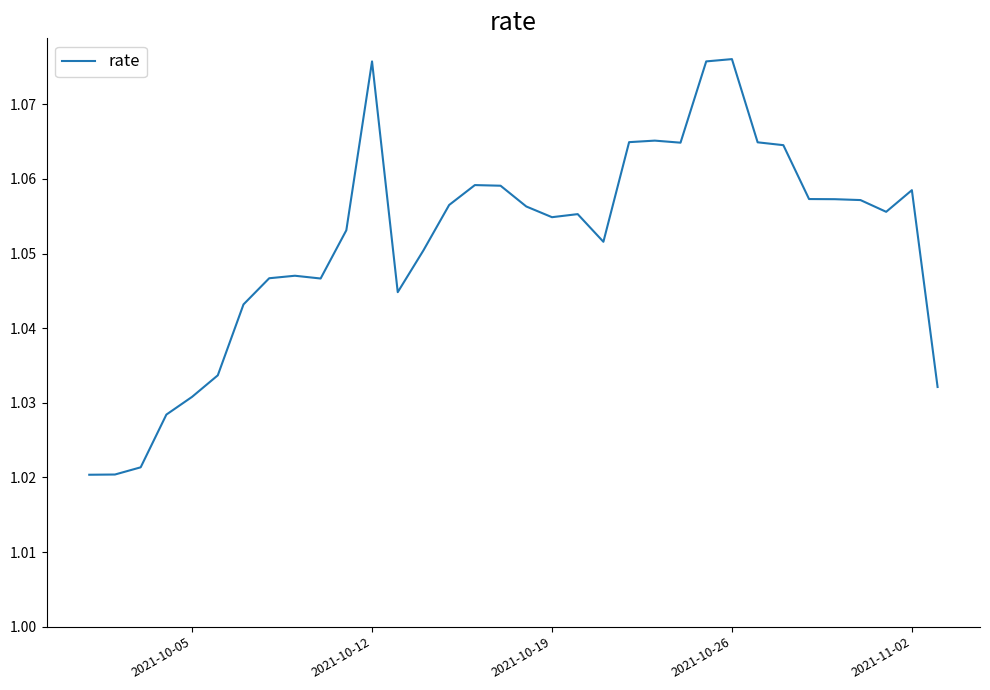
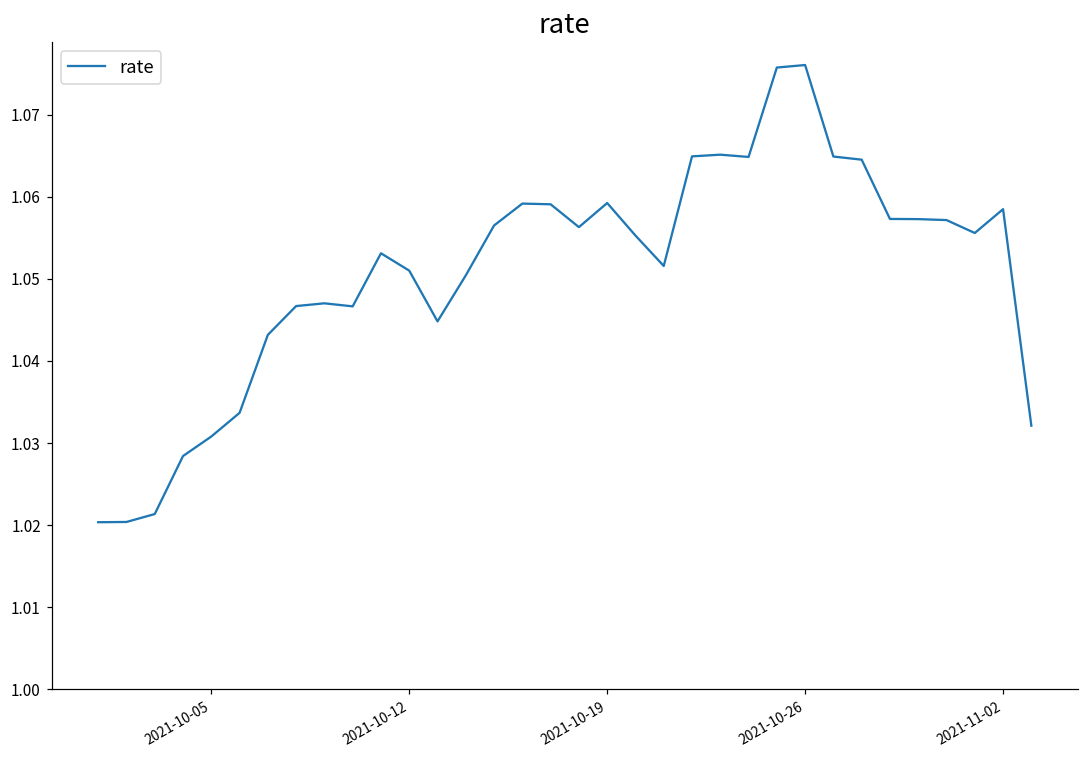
2021-10-12: 1.076 -> 1.051
2021-10-19: 1.055 -> 1.059
